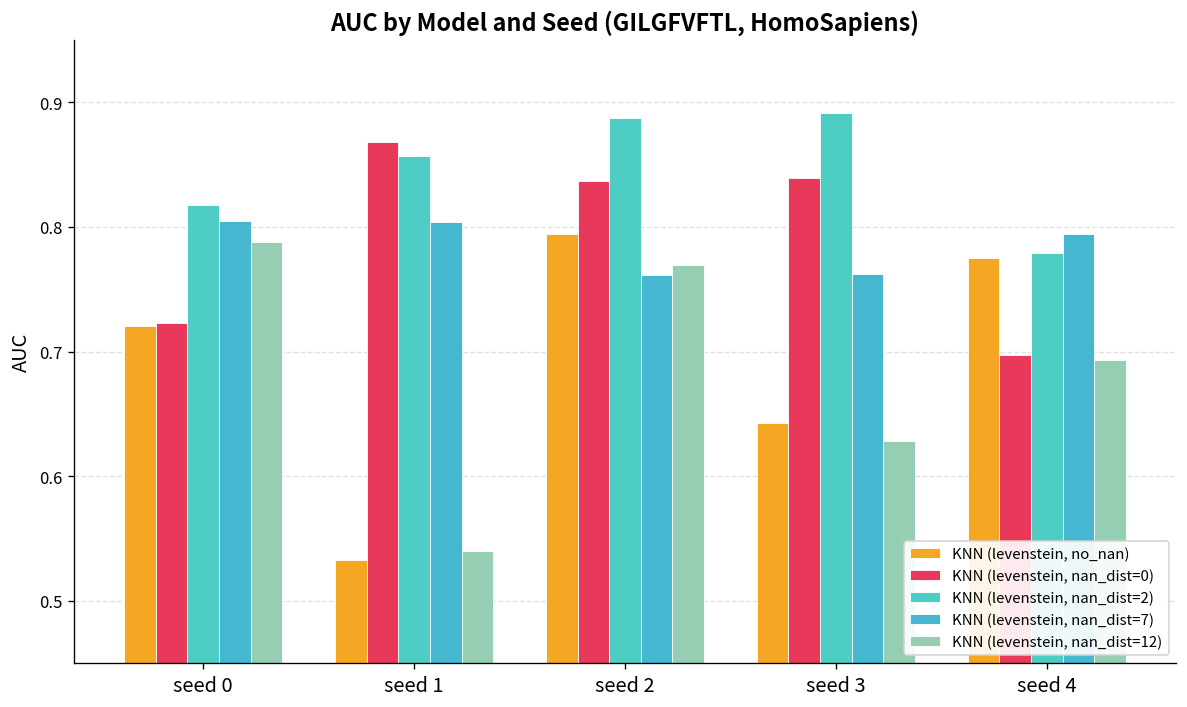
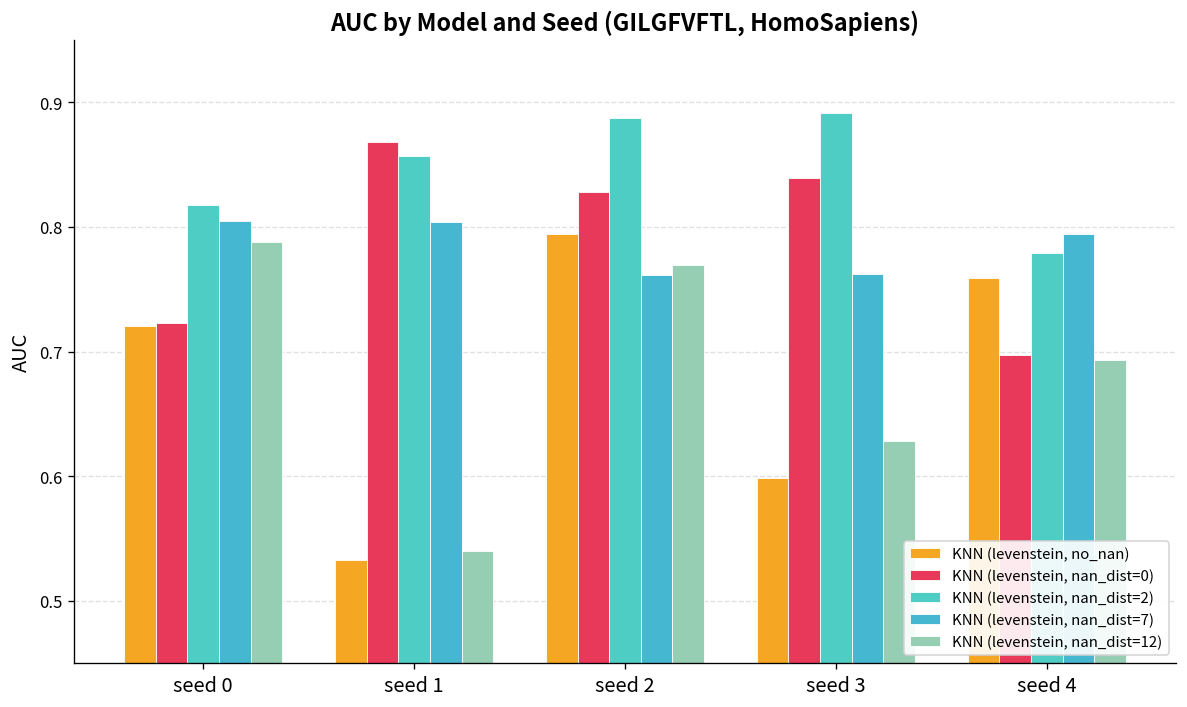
KNN (levenstein, nan_dist=0), seed 2: 0.837 -> 0.828
KNN (levenstein, no_nan), seed 3: 0.642 -> 0.598
KNN (levenstein, no_nan), seed 4: 0.775 -> 0.759
